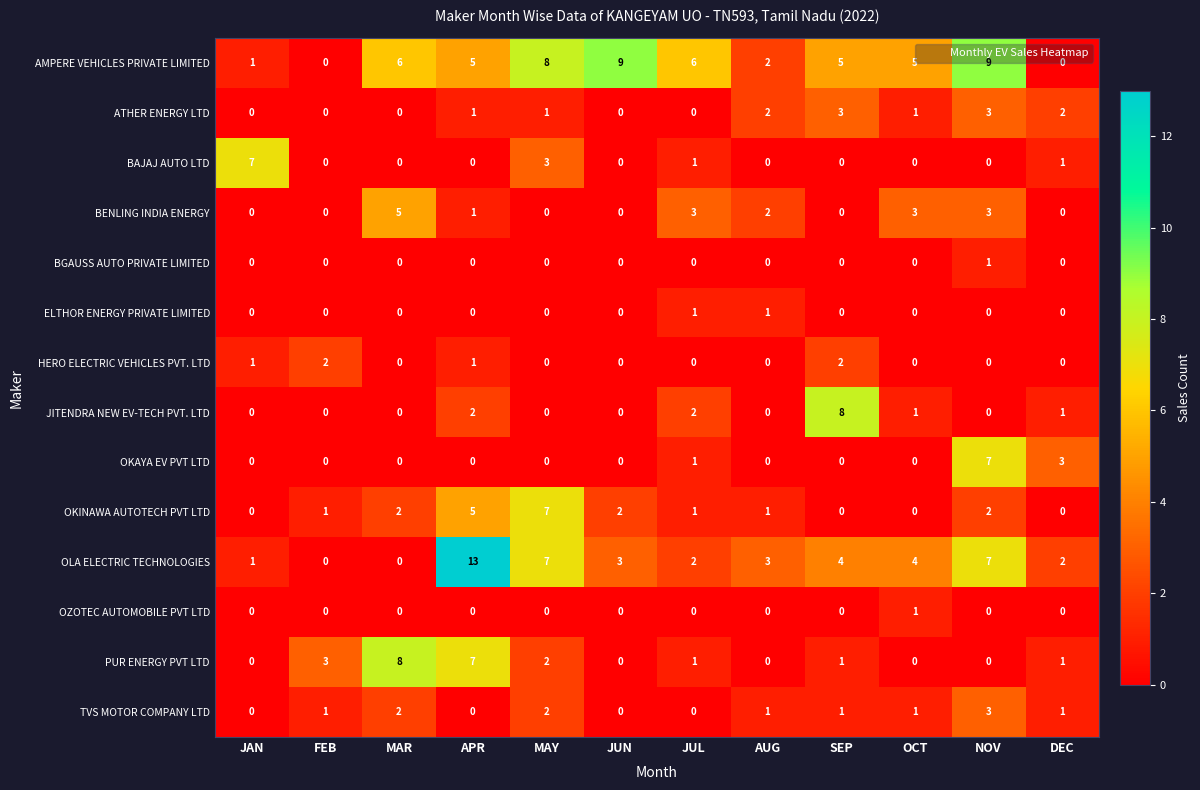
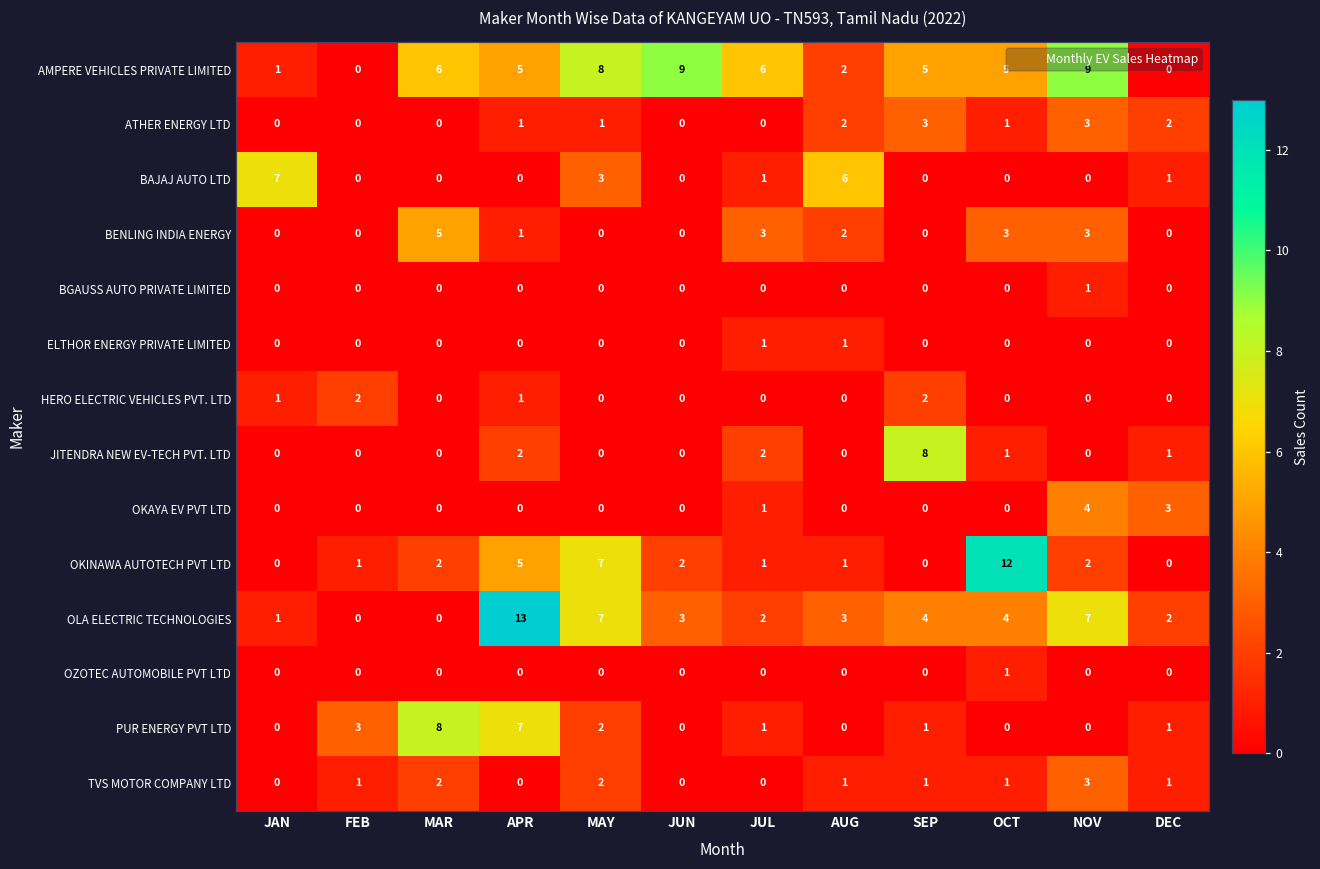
BAJAJ AUTO LTD, AUG: 0 -> 6
OKAYA EV PVT LTD, NOV: 7 -> 4
OKINAWA AUTOTECH PVT LTD, OCT: 0 -> 12
